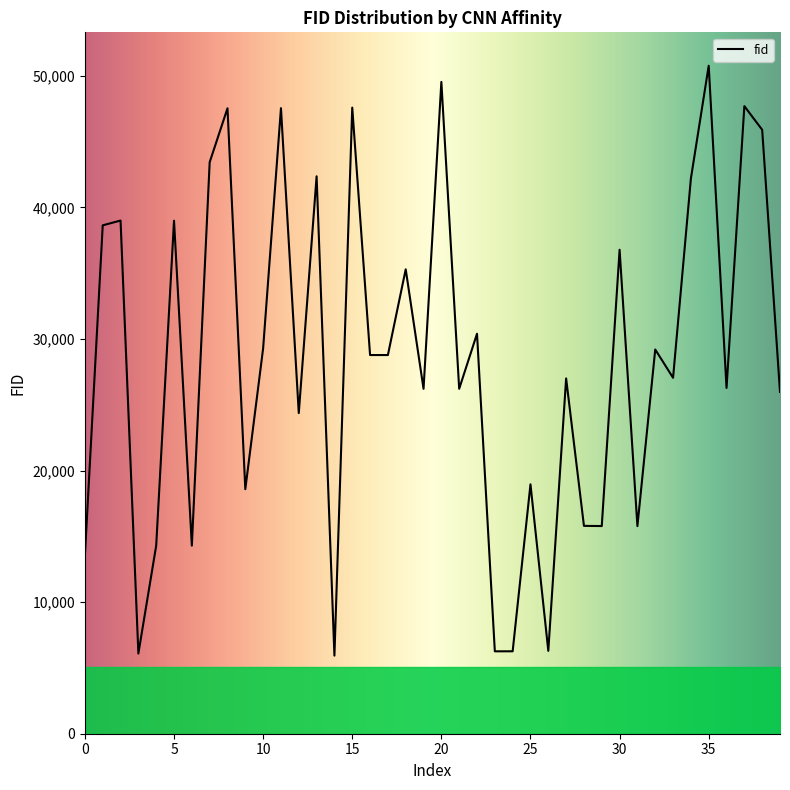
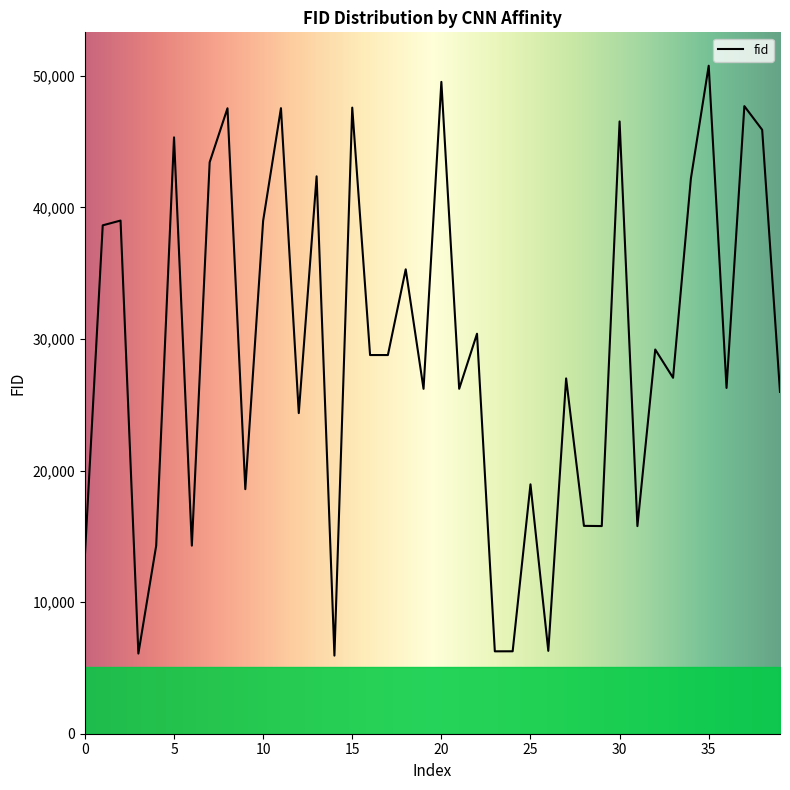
fid, 5: 39,000 -> 45,300
fid, 10: 29,300 -> 39,000
fid, 30: 36,800 -> 46,500
